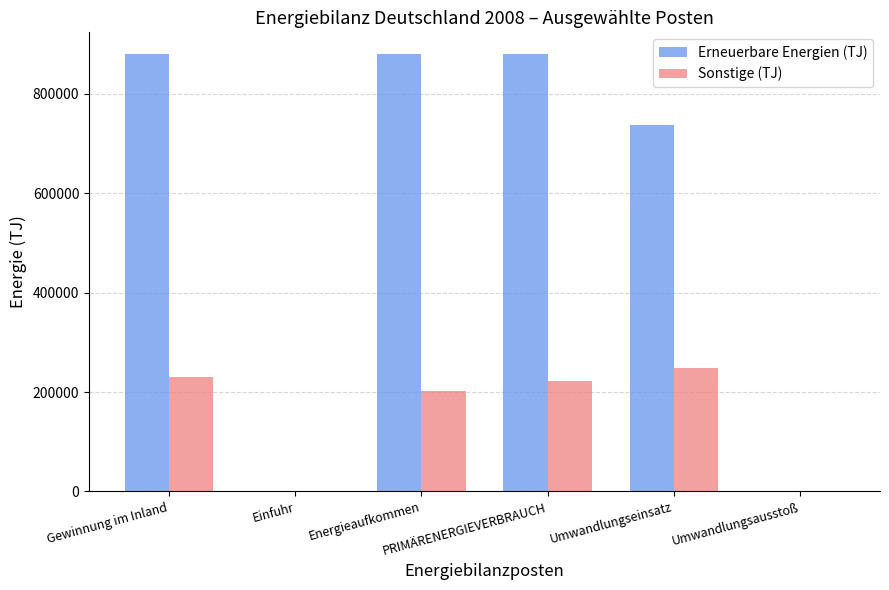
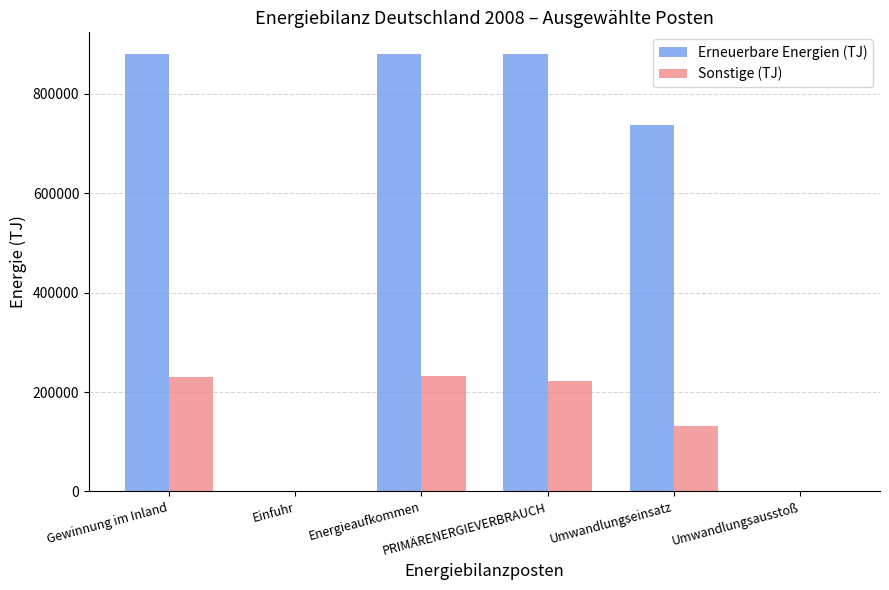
Sonstige (TJ), Energieaufkommen: 200000 -> 230000
Sonstige (TJ), Umwandlungseinsatz: 250000 -> 130000
